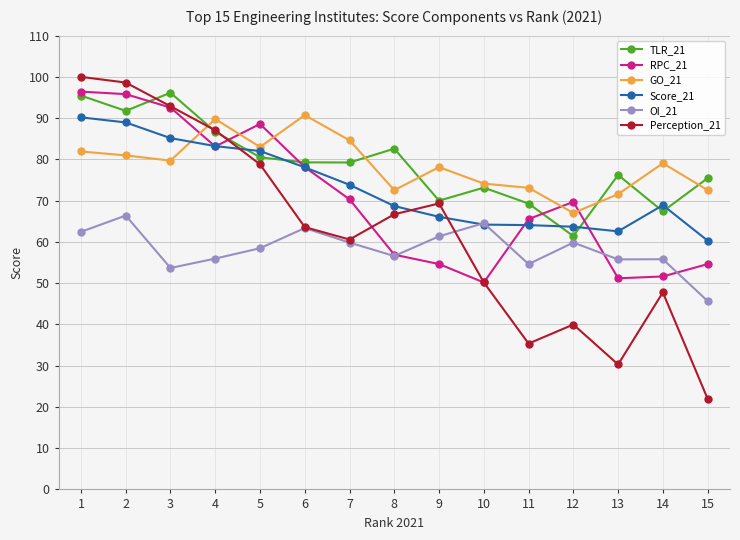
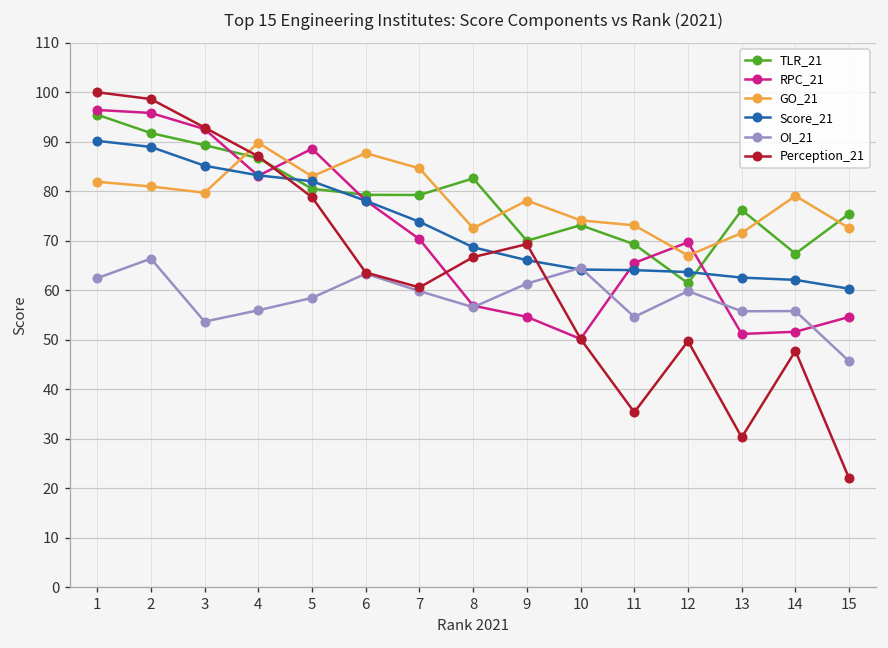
TLR_21, 3: 96 -> 89
GO_21, 6: 91 -> 88
Perception_21, 12: 40 -> 50
Score_21, 14: 69 -> 62
